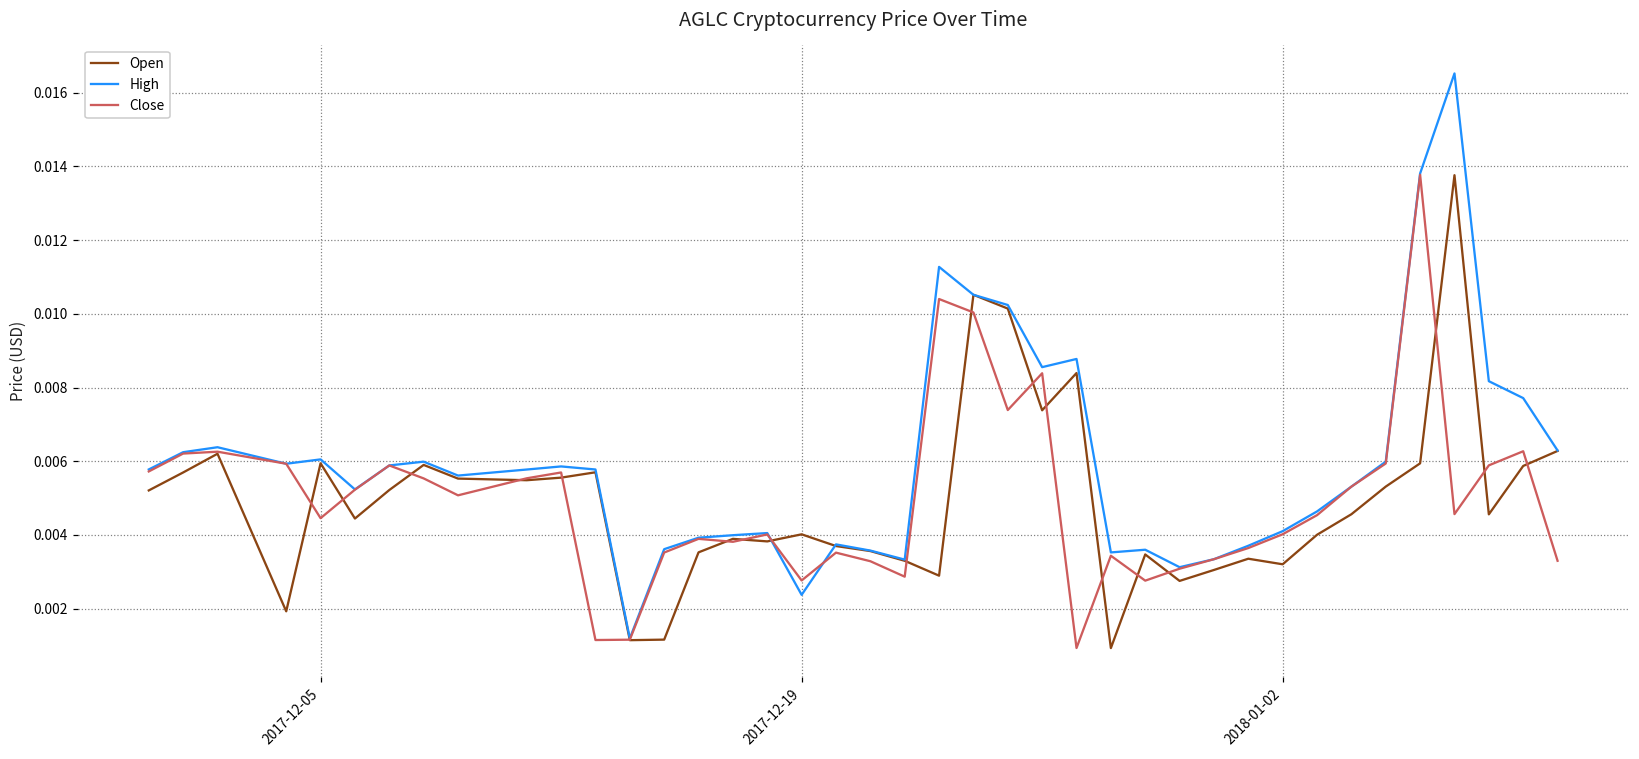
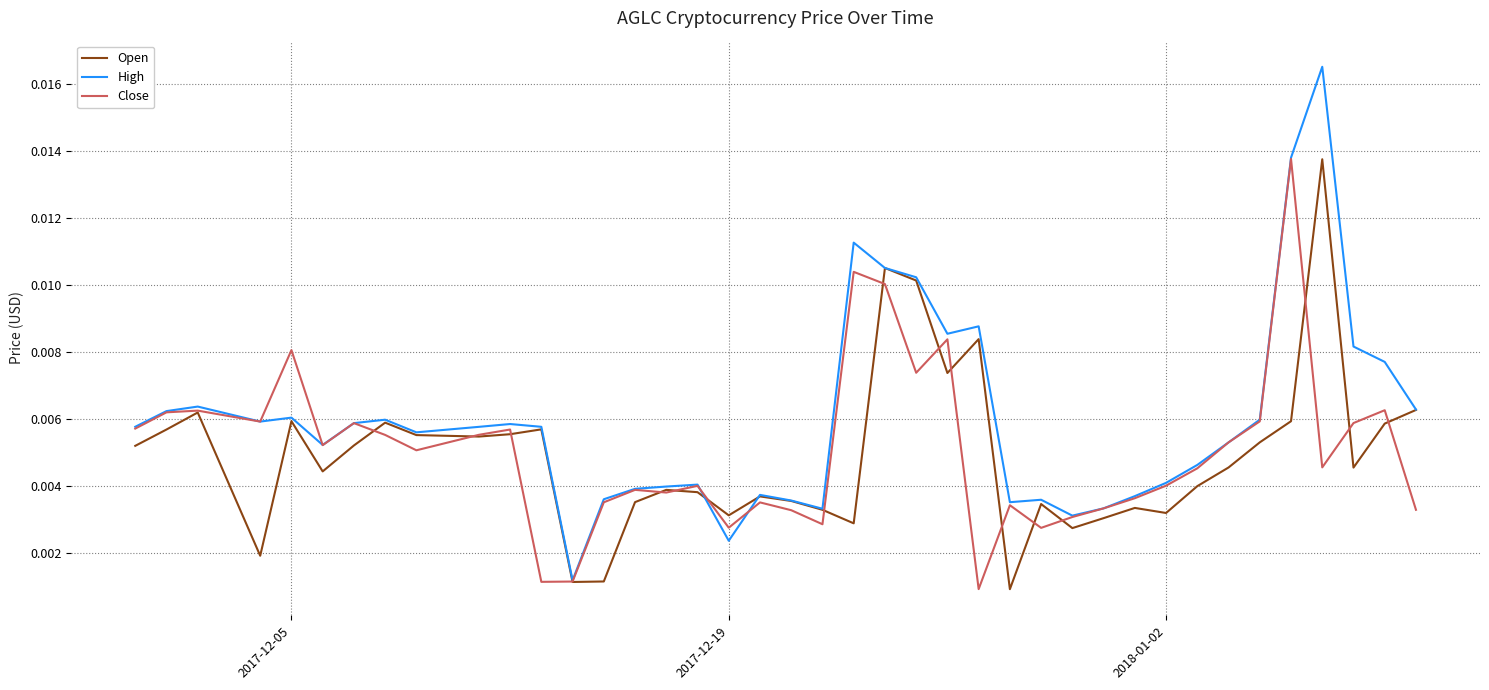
Close, 2017-12-05: 0.0045 -> 0.0081
Open, 2017-12-19: 0.0040 -> 0.0031
